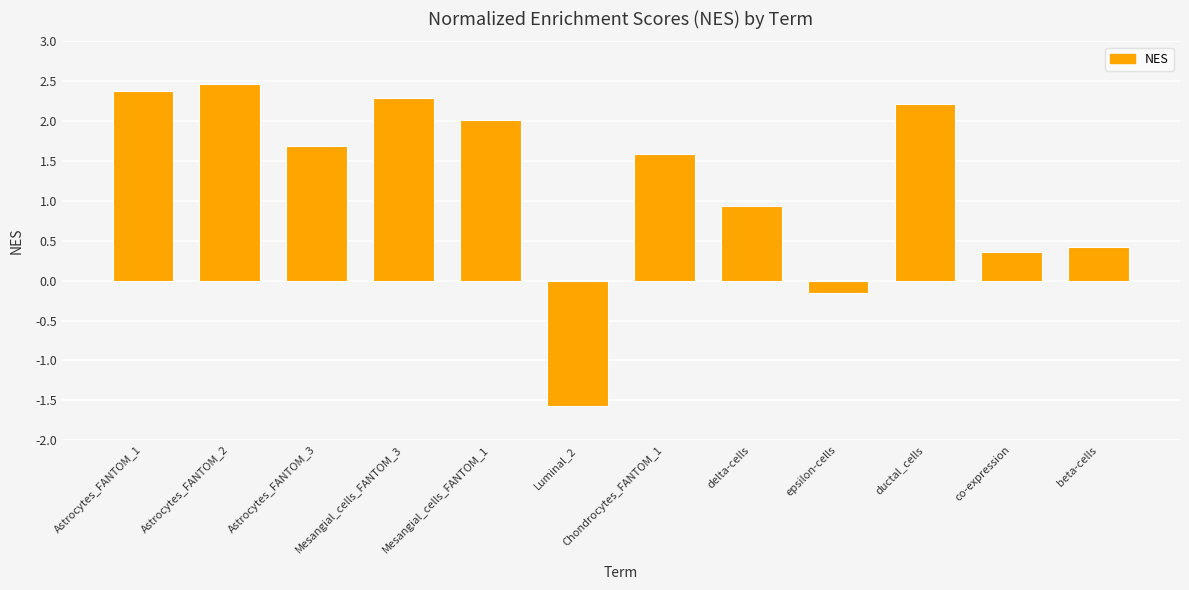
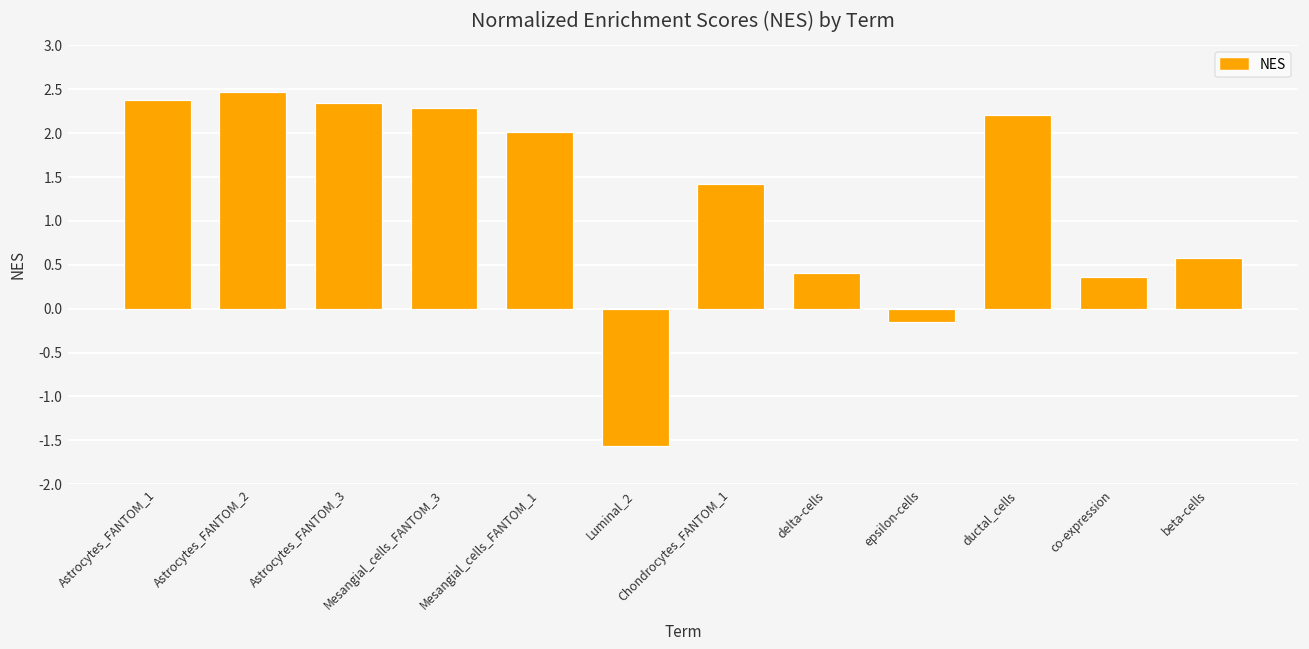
Astrocytes_FANTOM_3: 1.7 -> 2.3
Chondrocytes_FANTOM_1: 1.6 -> 1.4
delta-cells: 0.9 -> 0.4
beta-cells: 0.4 -> 0.6
